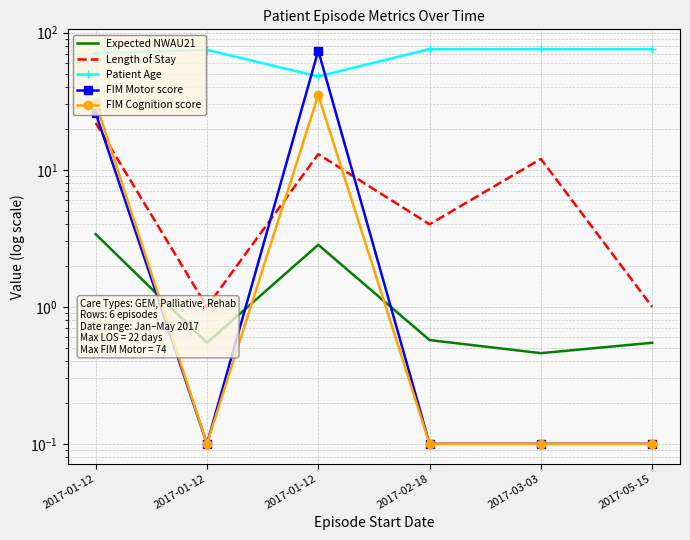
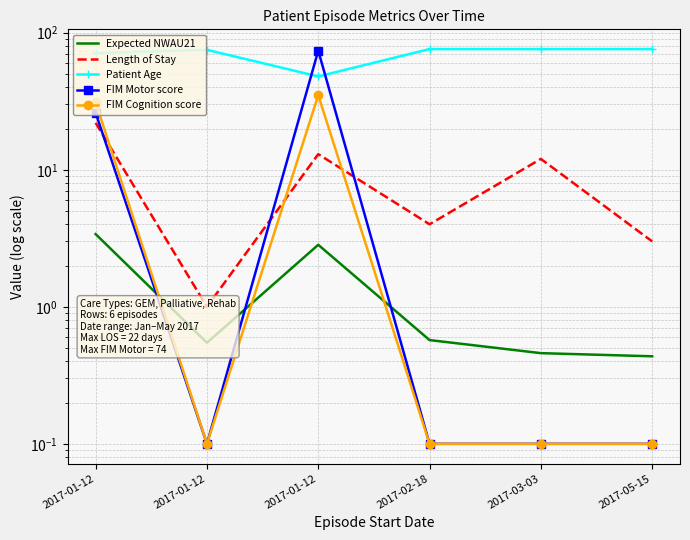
Expected NWAU21, 2017-05-15: 0.55 -> 0.44
Length of Stay, 2017-05-15: 1 -> 3
